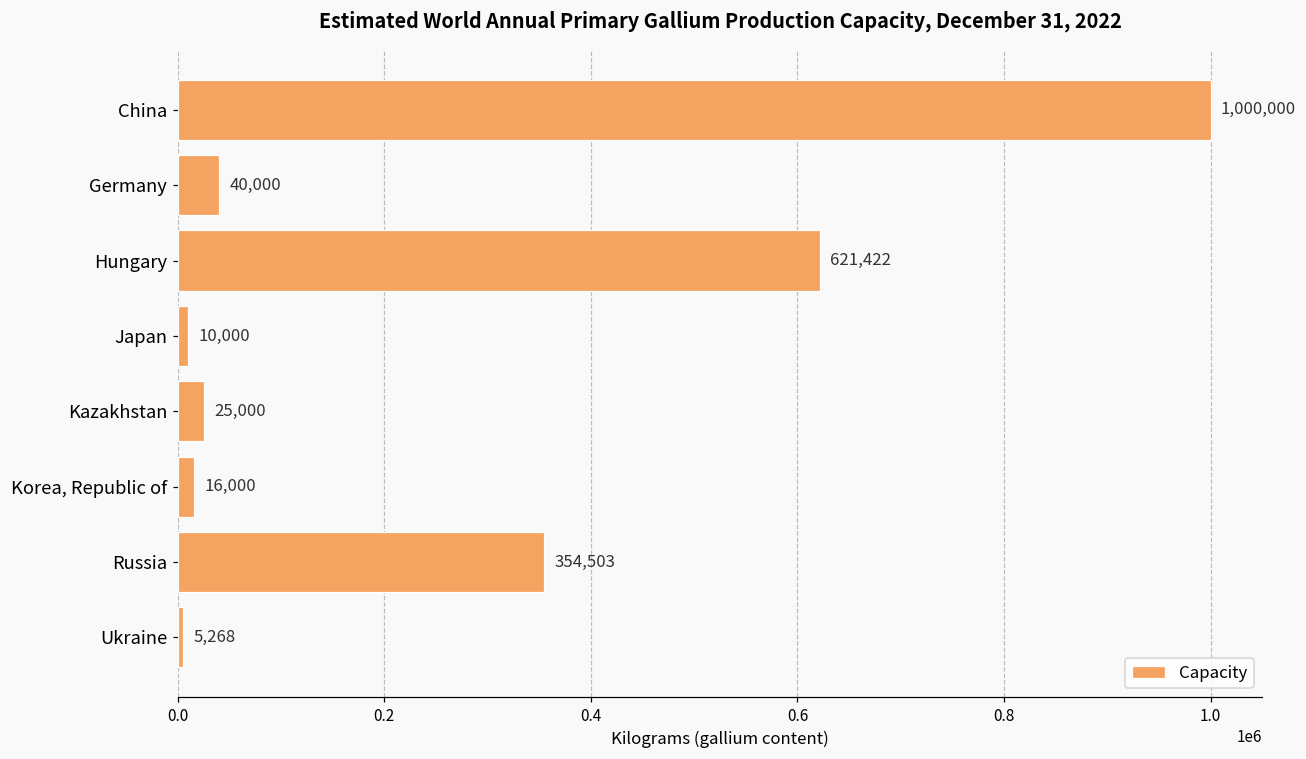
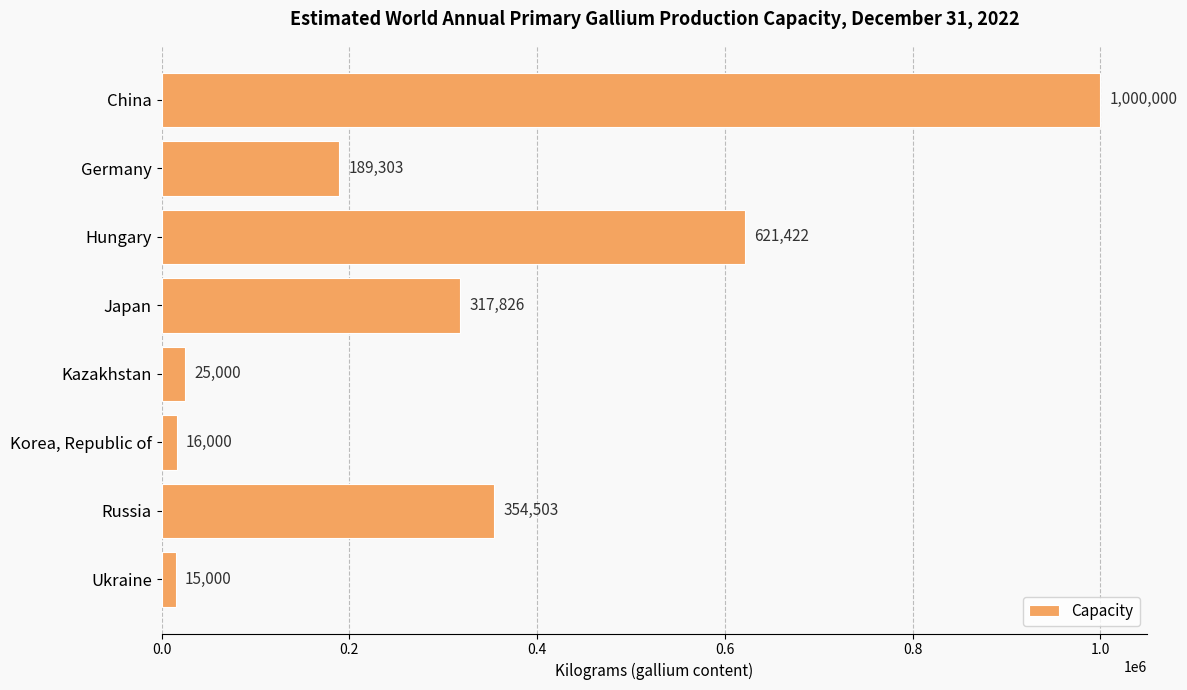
Germany: 40,000 -> 189,303
Japan: 10,000 -> 317,826
Ukraine: 5,268 -> 15,000
